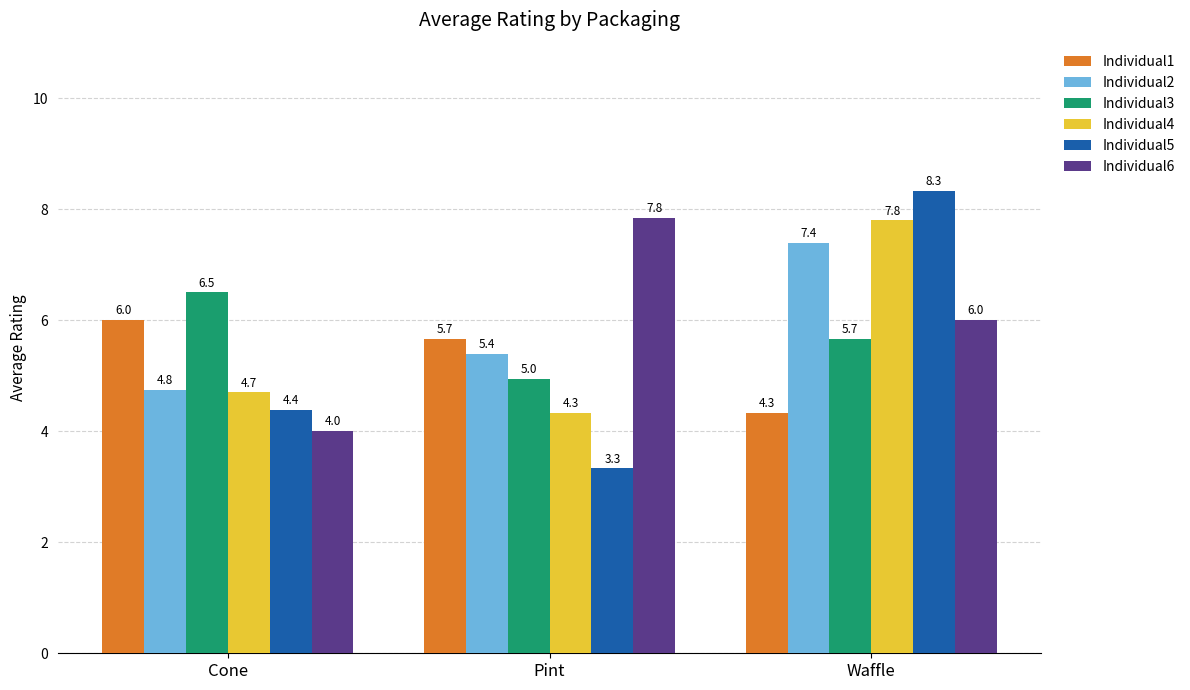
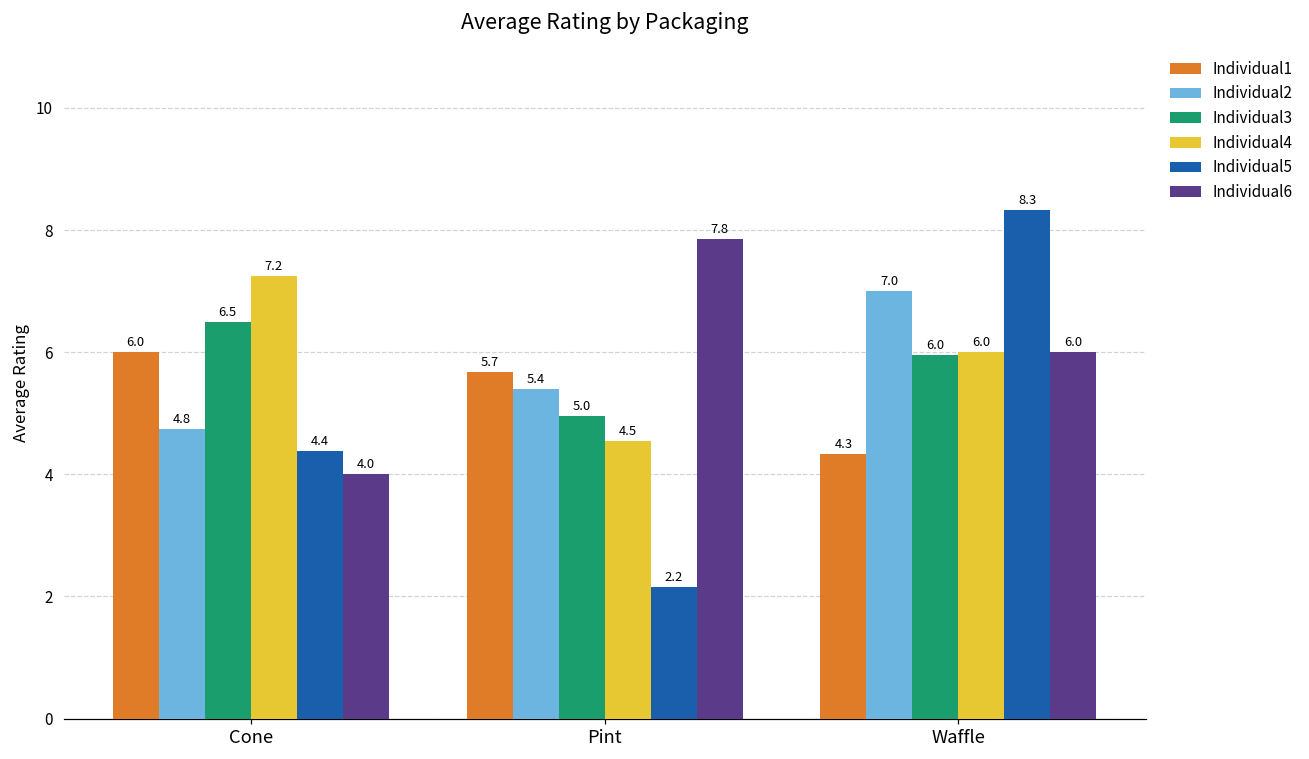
Individual4, Cone: 4.7 -> 7.2
Individual4, Pint: 4.3 -> 4.5
Individual5, Pint: 3.3 -> 2.2
Individual2, Waffle: 7.4 -> 7.0
Individual3, Waffle: 5.7 -> 6.0
Individual4, Waffle: 7.8 -> 6.0
